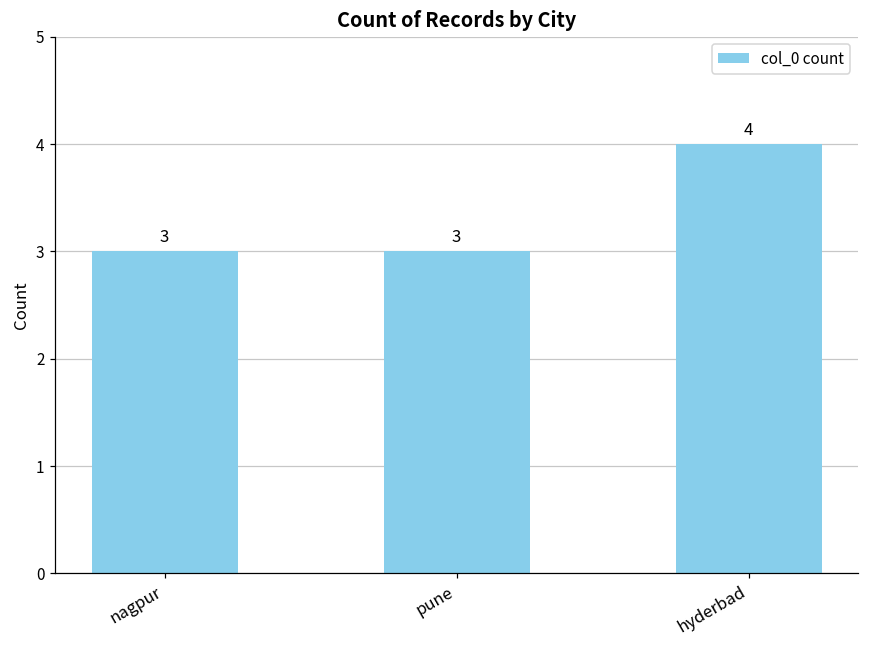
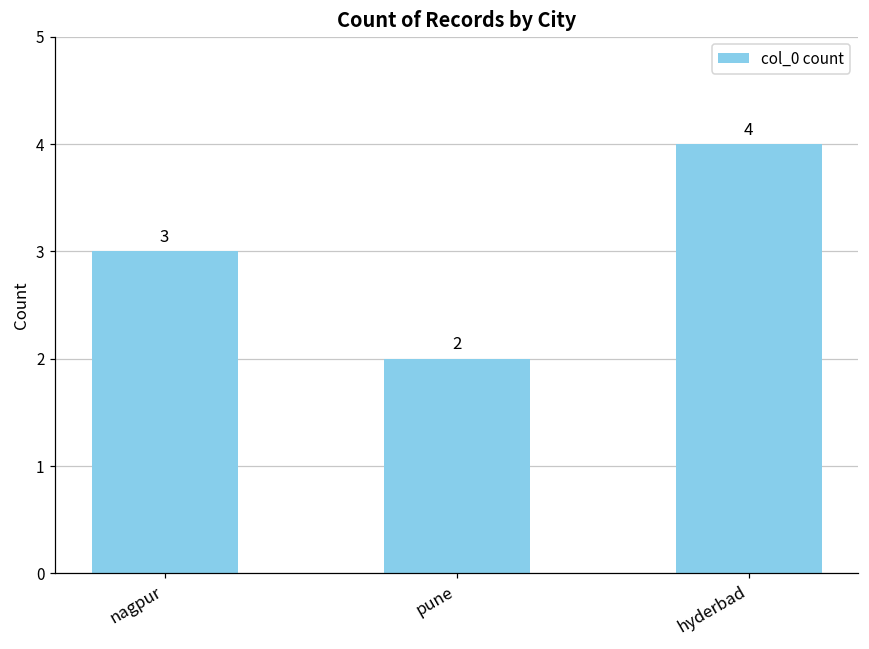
pune: 3 -> 2
